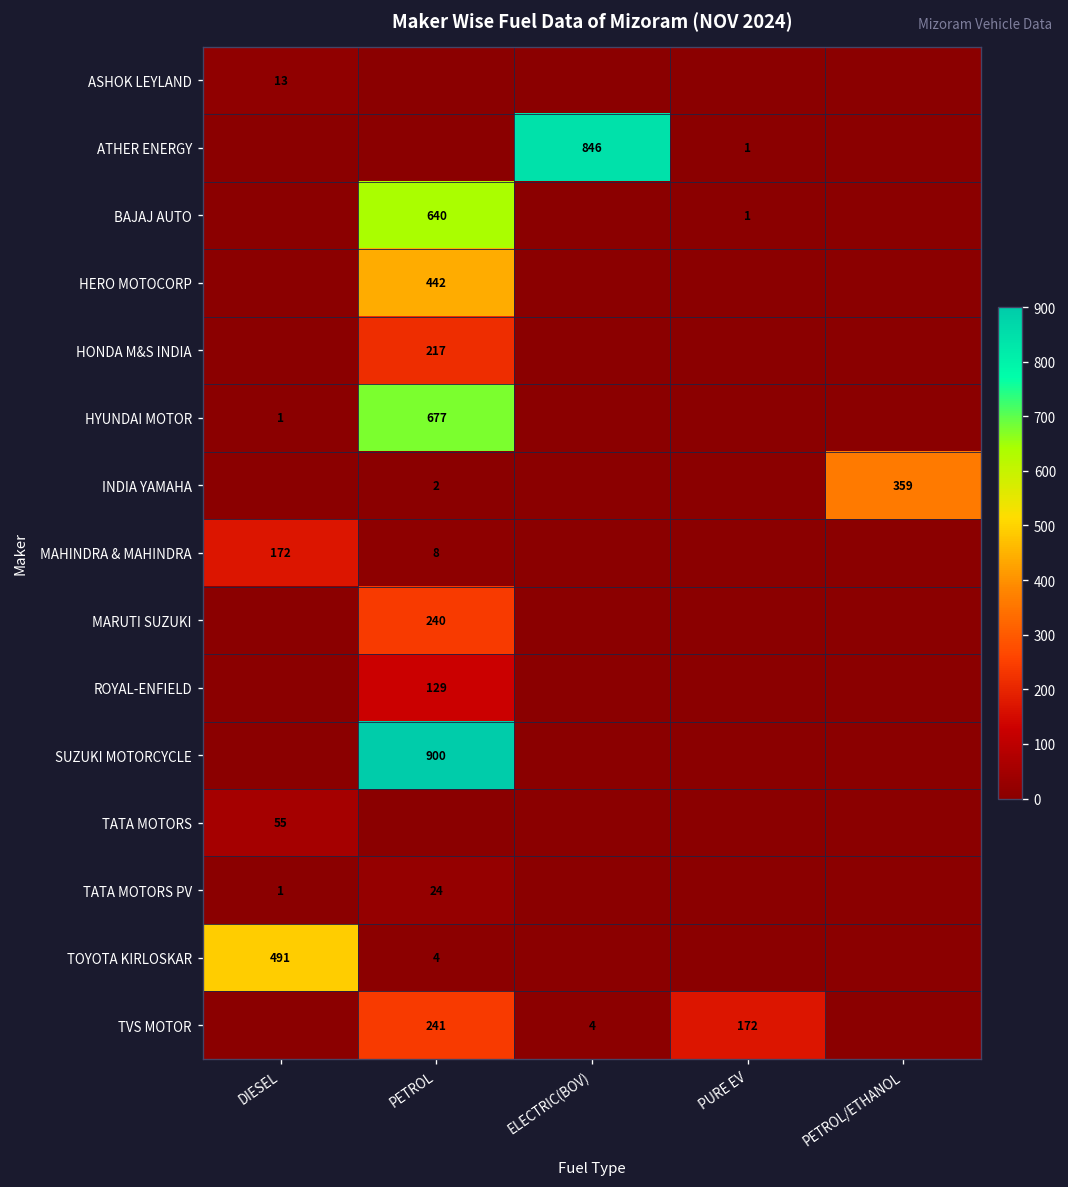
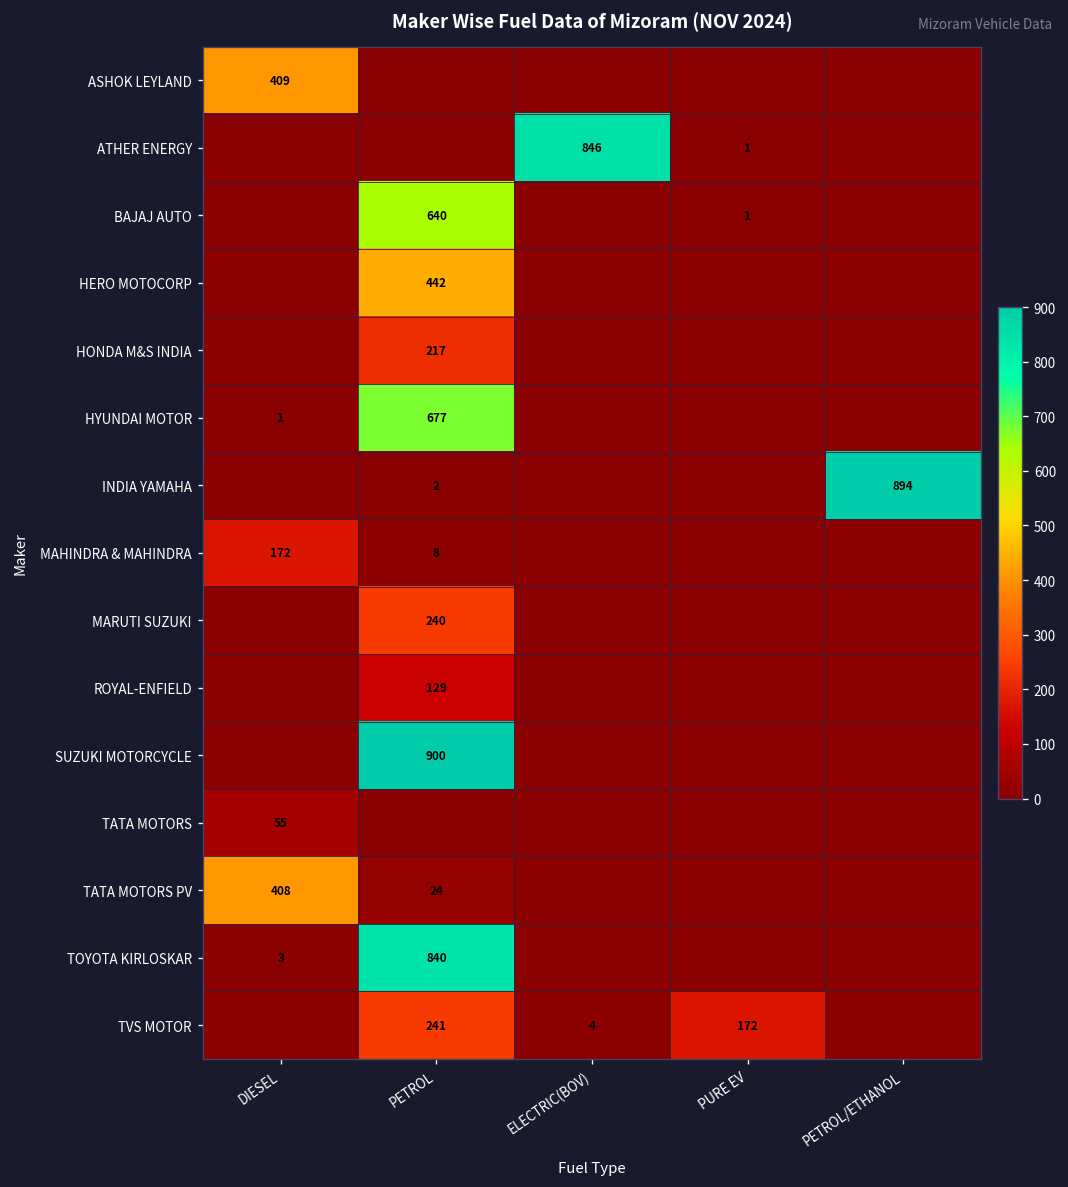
ASHOK LEYLAND, DIESEL: 13 -> 409
INDIA YAMAHA, PETROL/ETHANOL: 359 -> 894
TATA MOTORS PV, DIESEL: 1 -> 408
TOYOTA KIRLOSKAR, DIESEL: 491 -> 3
TOYOTA KIRLOSKAR, PETROL: 4 -> 840
